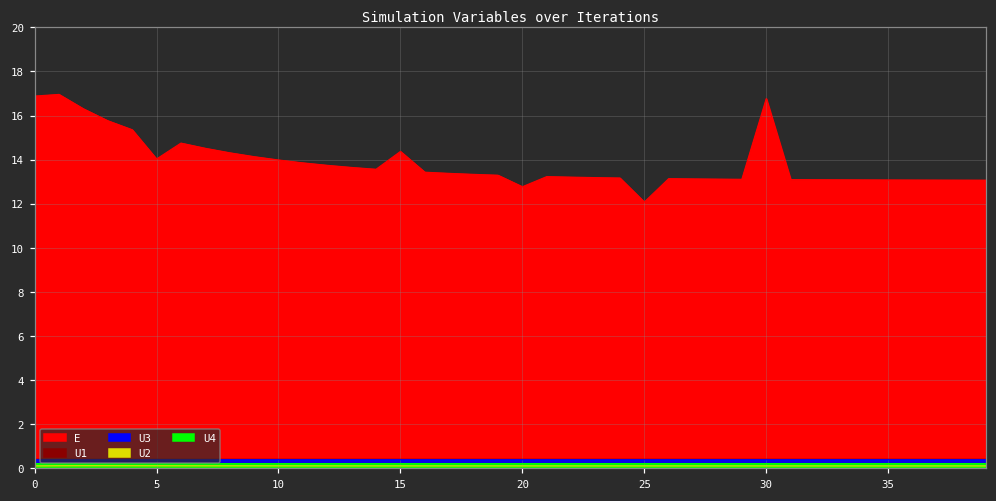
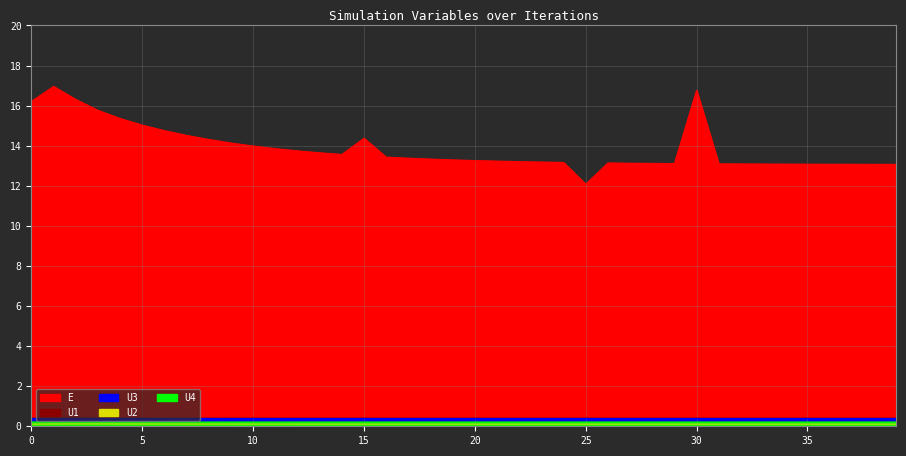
E, 0: 16.9 -> 16.2
E, 5: 14.0 -> 15.0
E, 20: 12.8 -> 13.3
